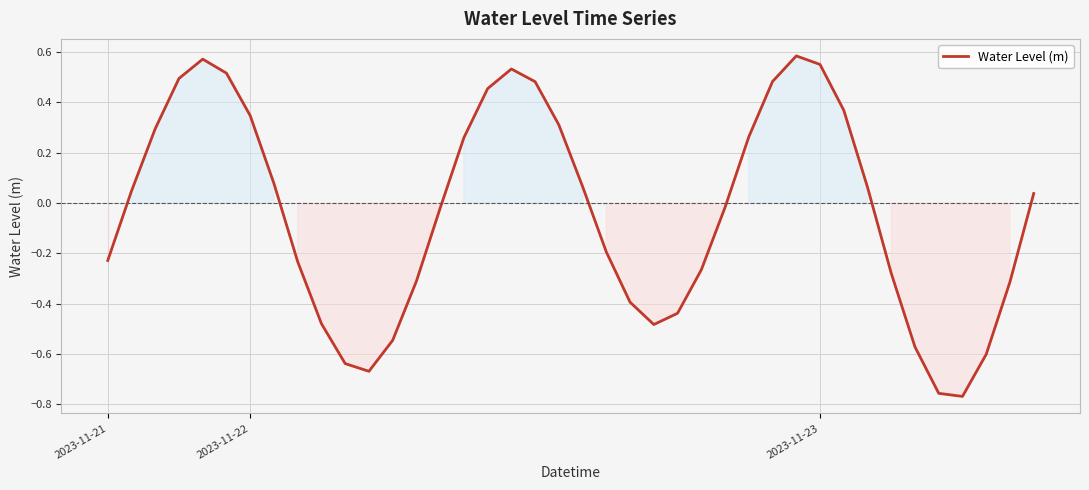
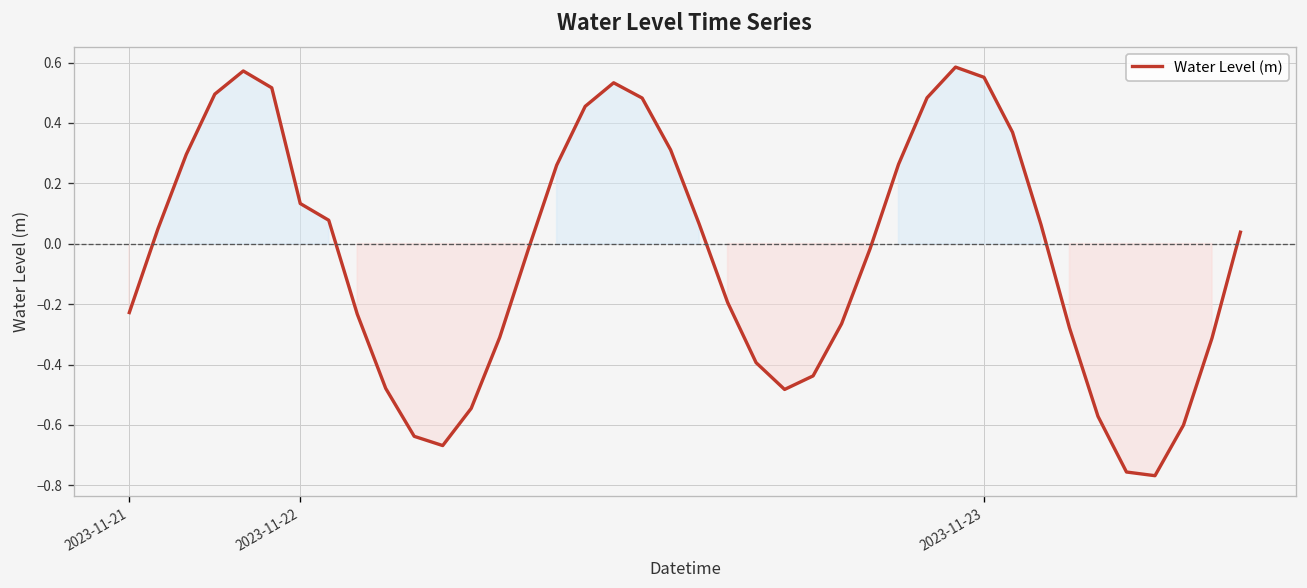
2023-11-22: 0.35 -> 0.13
